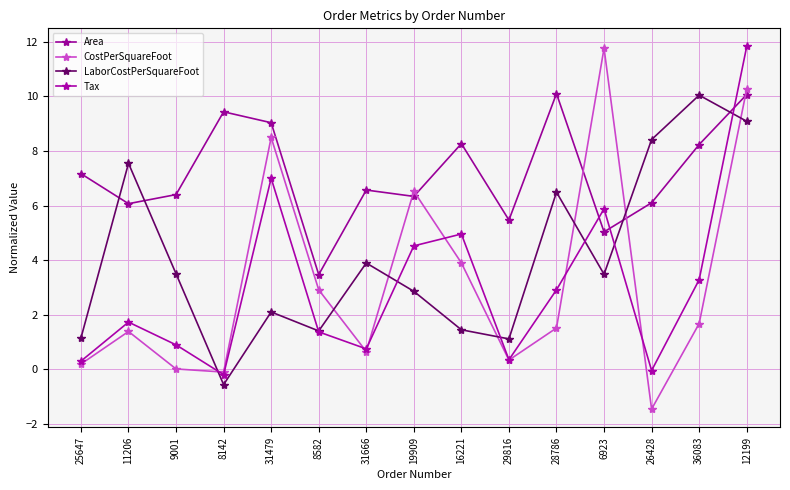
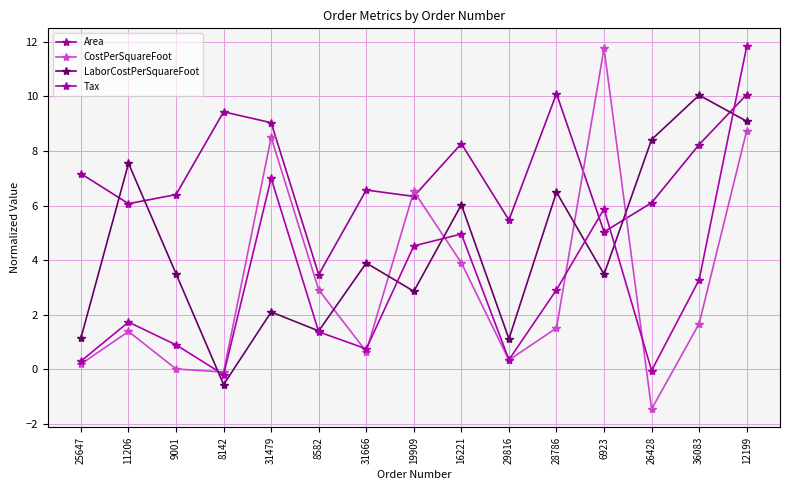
LaborCostPerSquareFoot, 16221: 1.4 -> 6.0
CostPerSquareFoot, 12199: 10.3 -> 8.7
